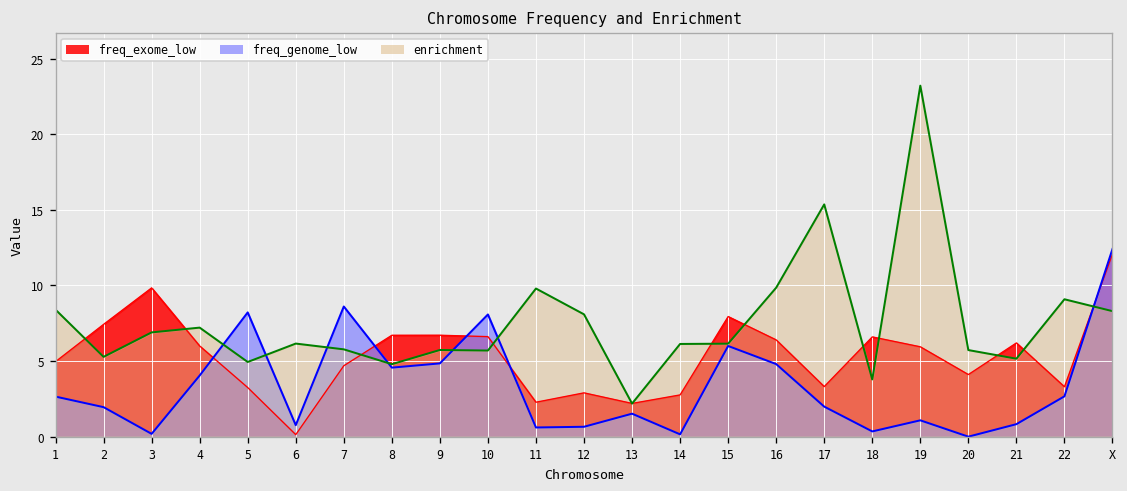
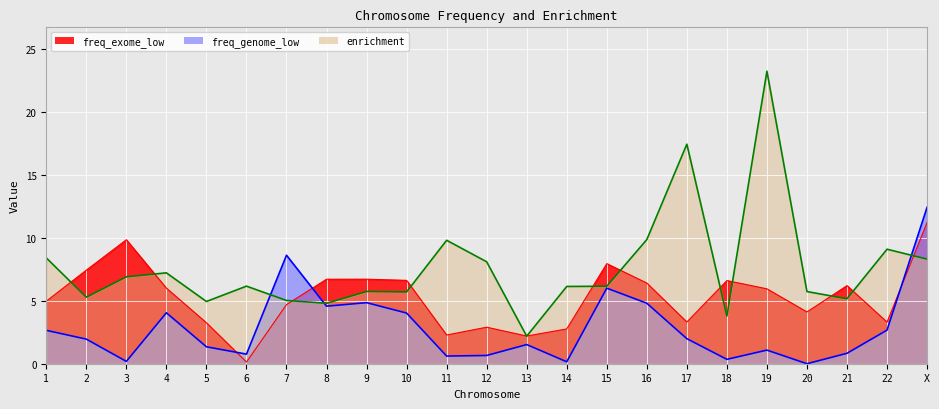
freq_genome_low, 5: 8.2 -> 1.3
enrichment, 7: 5.8 -> 5.0
freq_genome_low, 10: 8.1 -> 4.0
enrichment, 17: 15.4 -> 17.4
freq_exome_low, X: 12.1 -> 11.2
